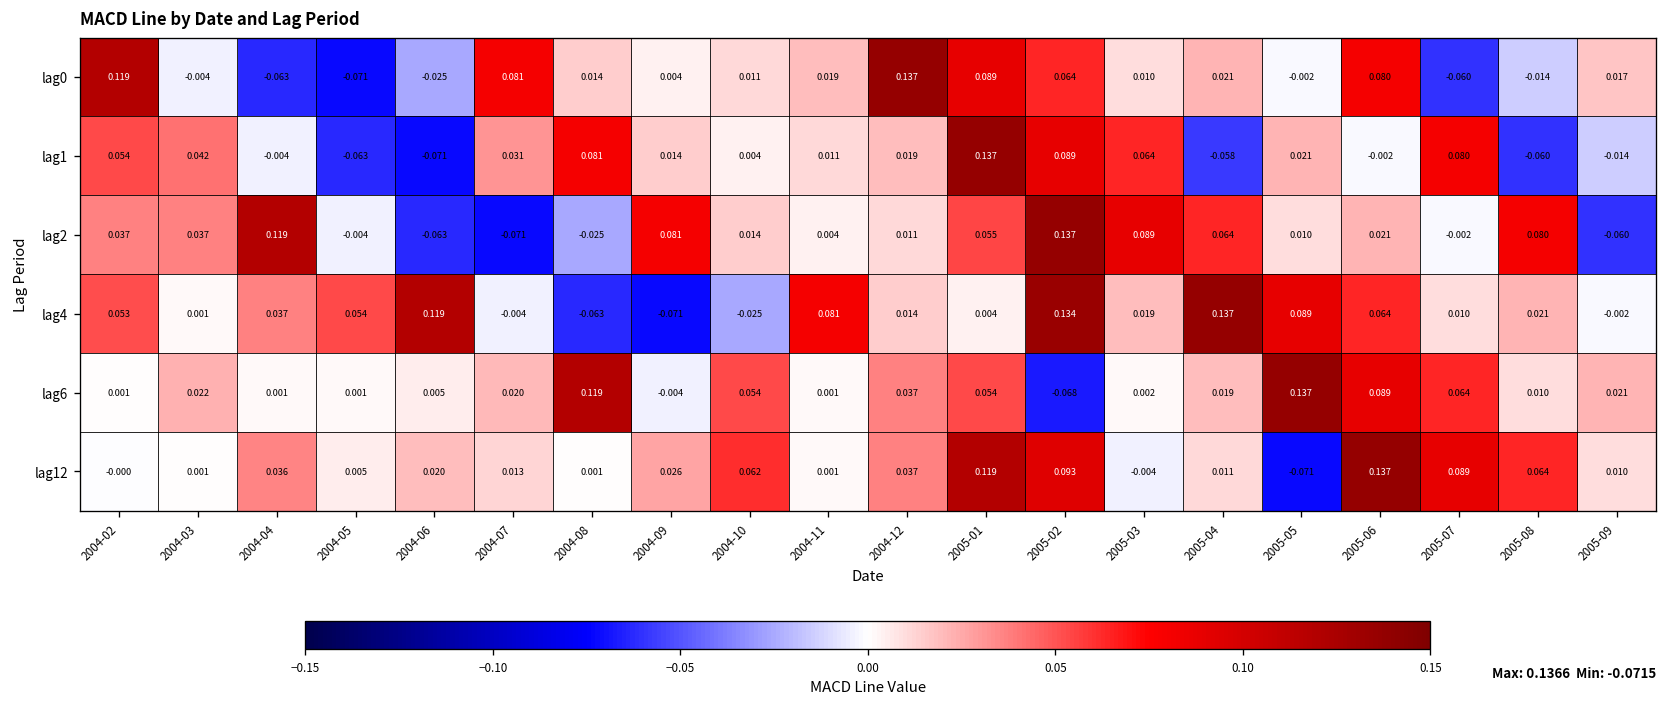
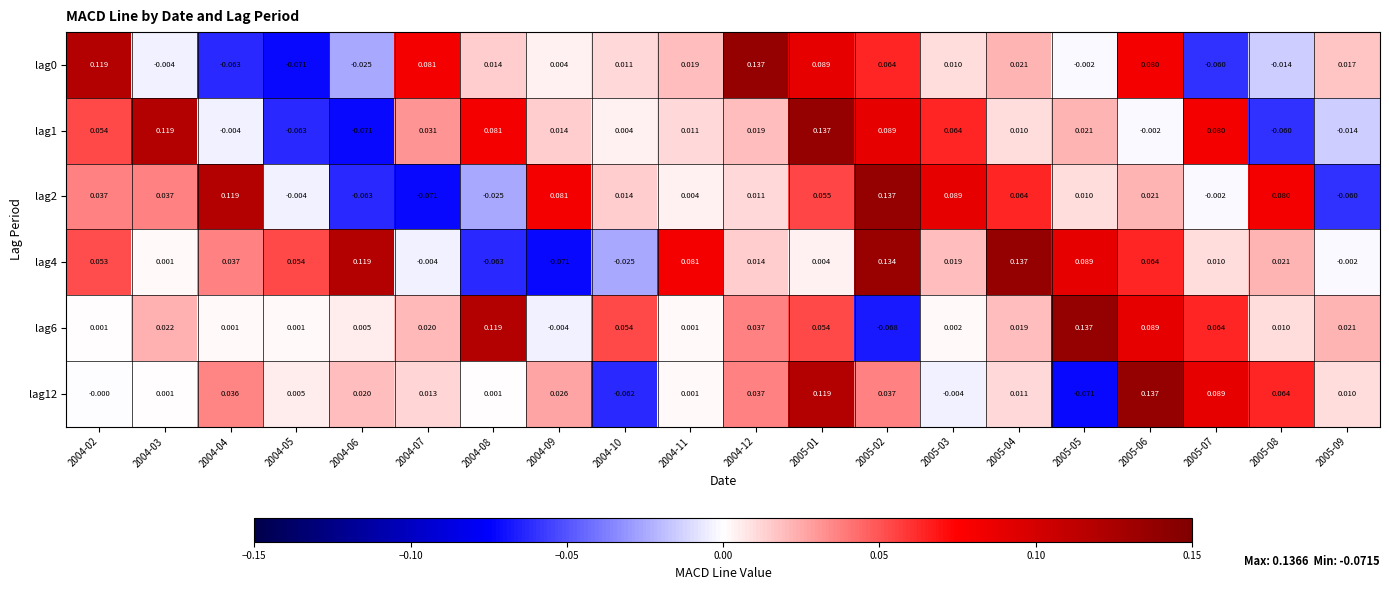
lag1, 2004-03: 0.042 -> 0.119
lag1, 2005-04: -0.058 -> 0.010
lag12, 2004-10: 0.062 -> -0.062
lag12, 2005-02: 0.093 -> 0.037
